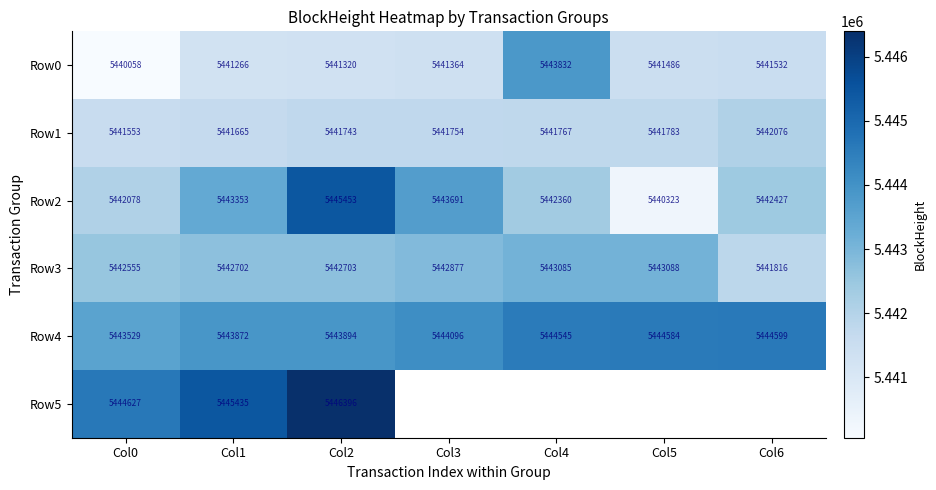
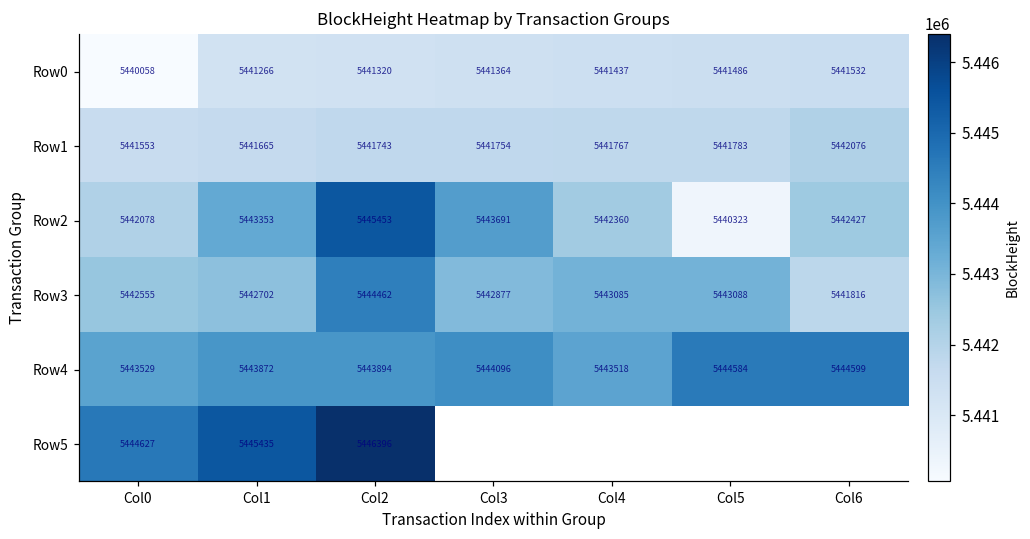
Row0, Col4: 5443832 -> 5441437
Row3, Col2: 5442703 -> 5444462
Row4, Col4: 5444545 -> 5443518
